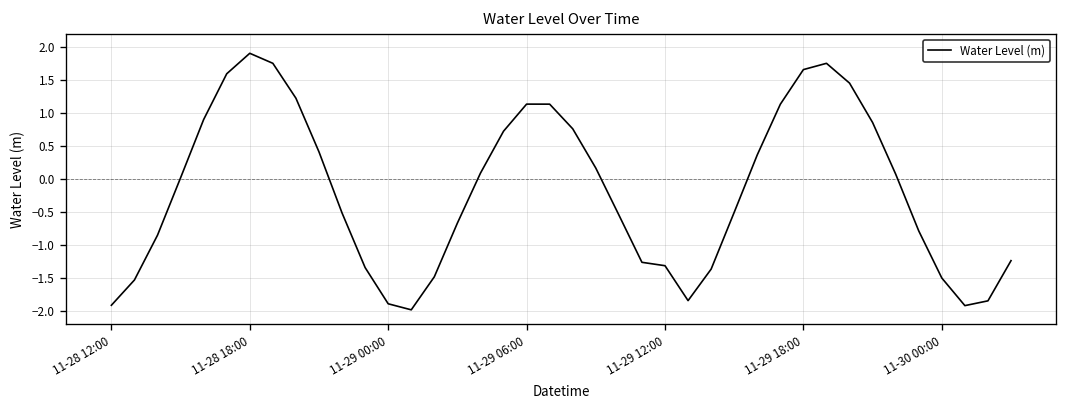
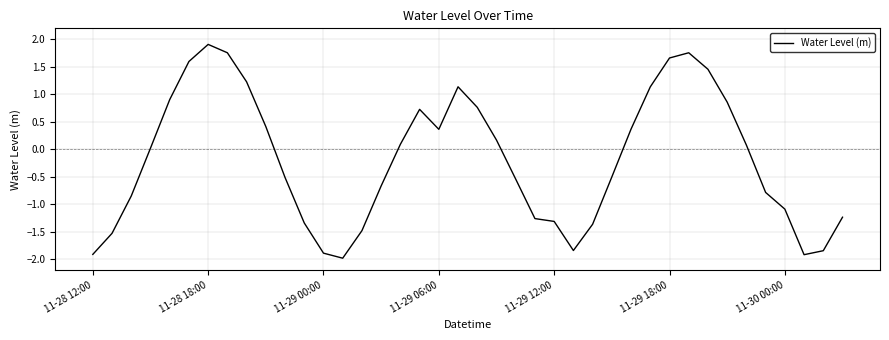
11-29 06:00: 1.1 -> 0.4
11-30 00:00: -1.5 -> -1.1
